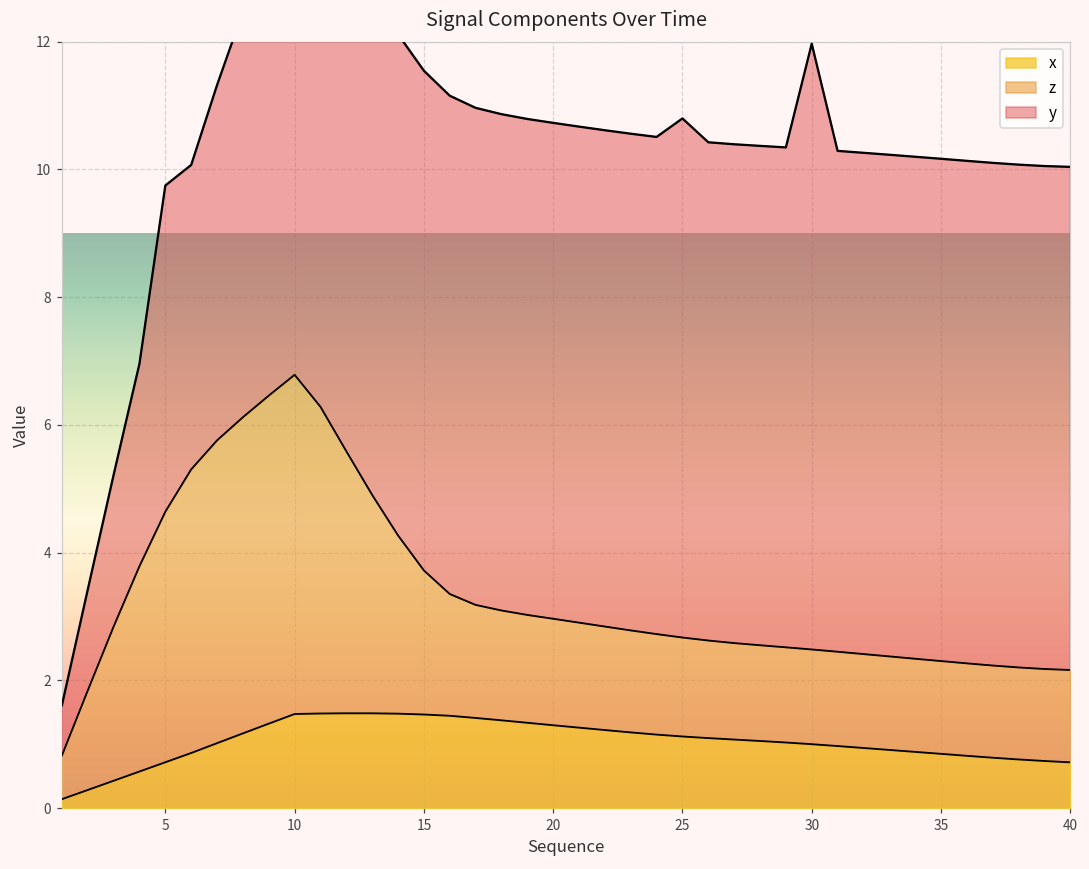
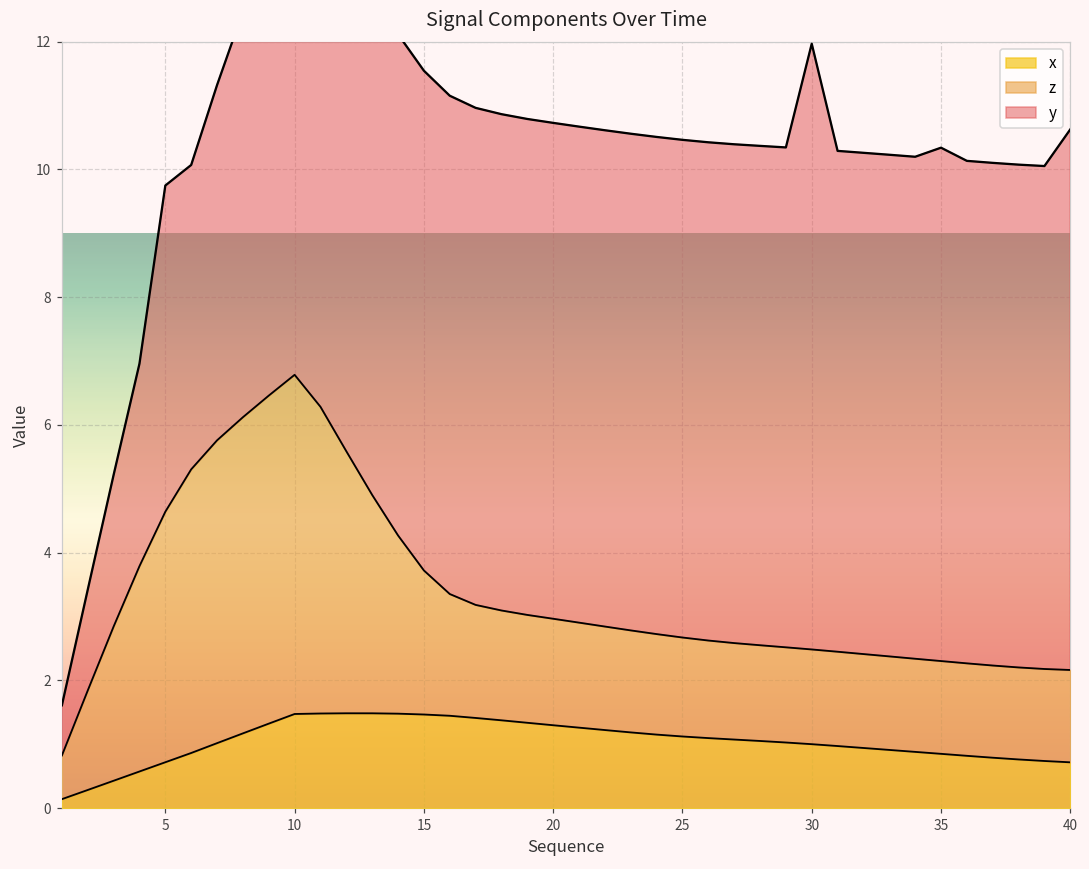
y, 25: 8.1 -> 7.8
y, 35: 7.9 -> 8.0
y, 40: 7.9 -> 8.5
